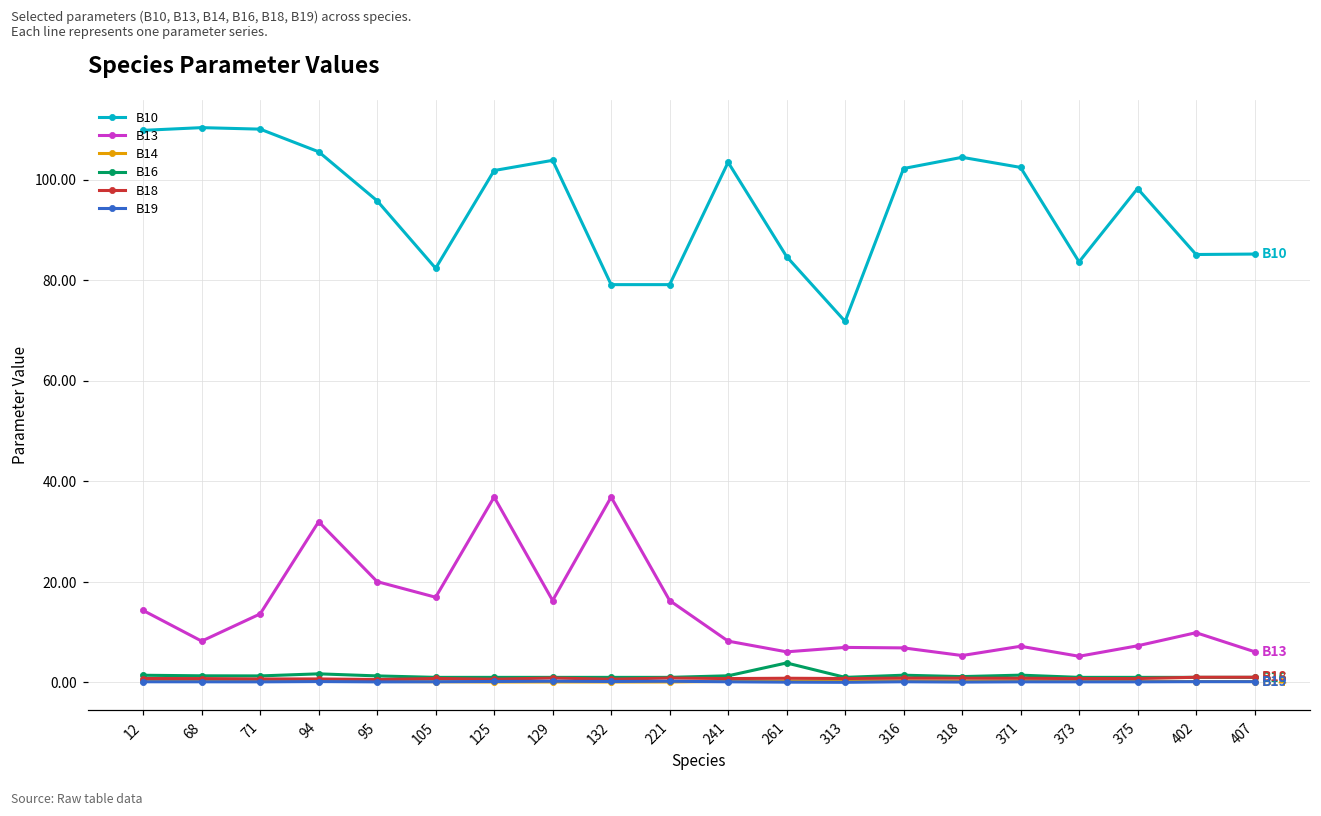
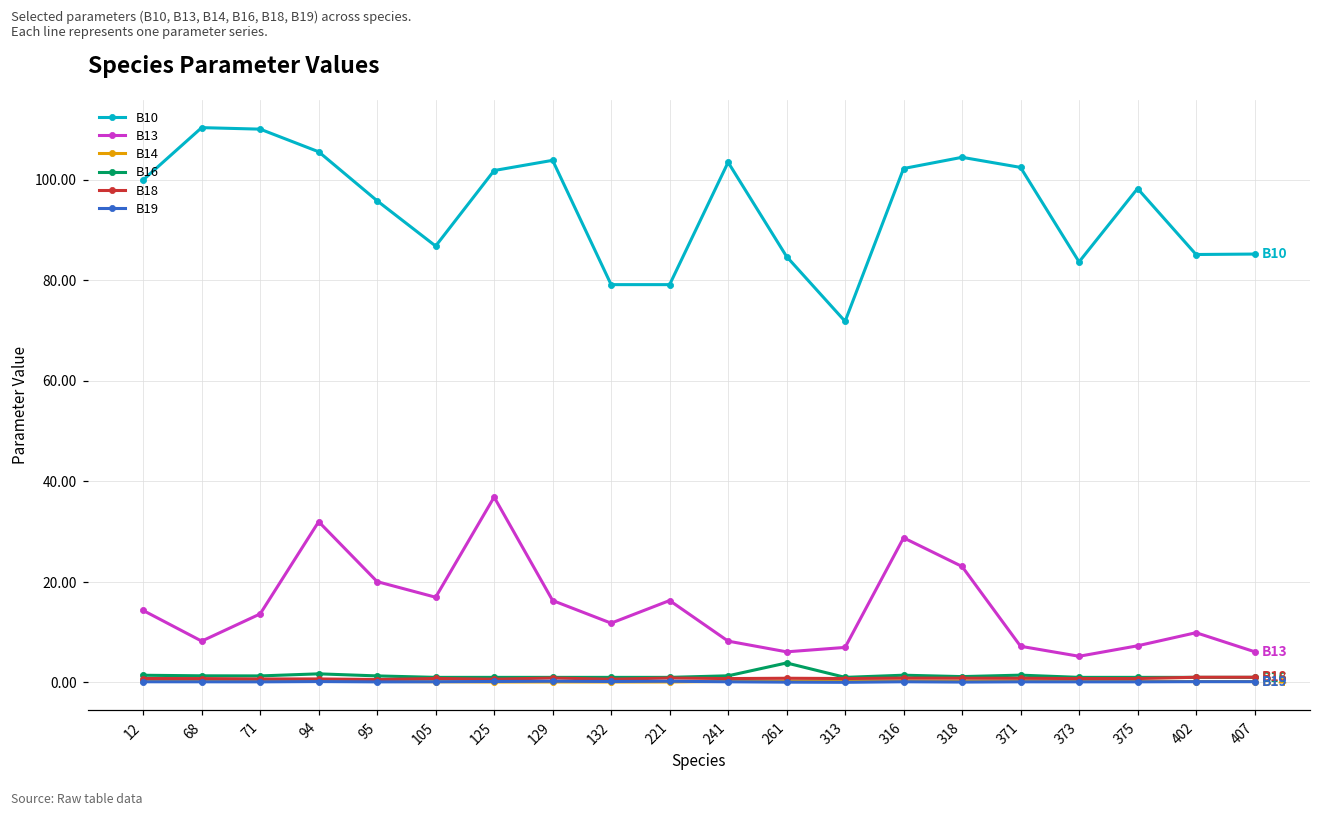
B10, 12: 110 -> 100
B10, 105: 82 -> 87
B13, 132: 37 -> 12
B13, 316: 7 -> 29
B13, 318: 5 -> 23
